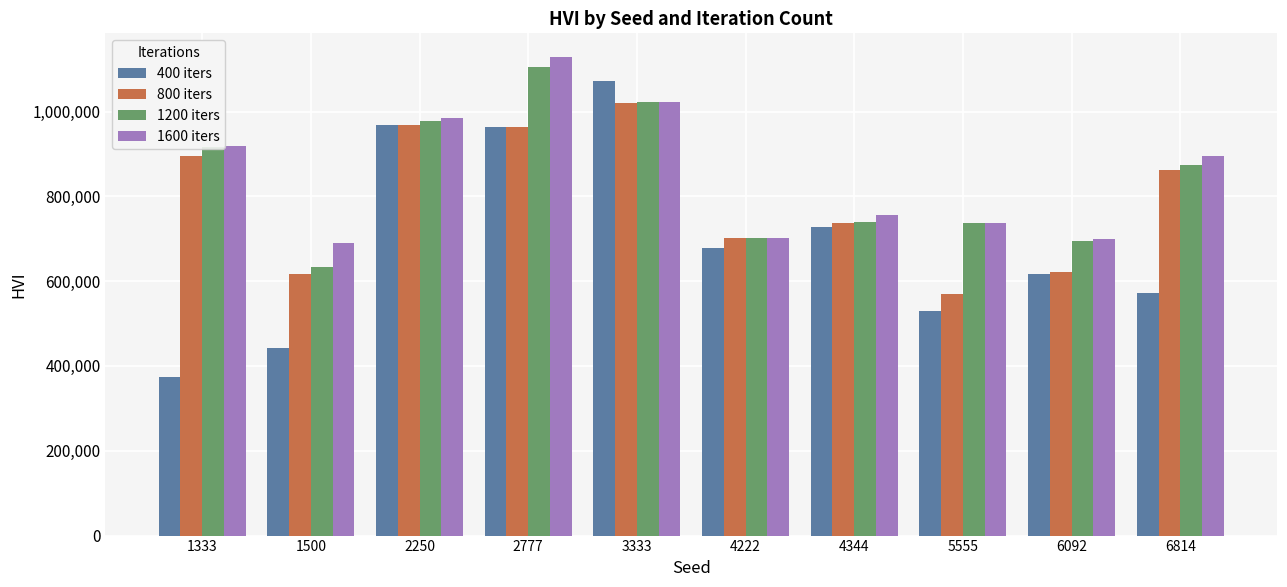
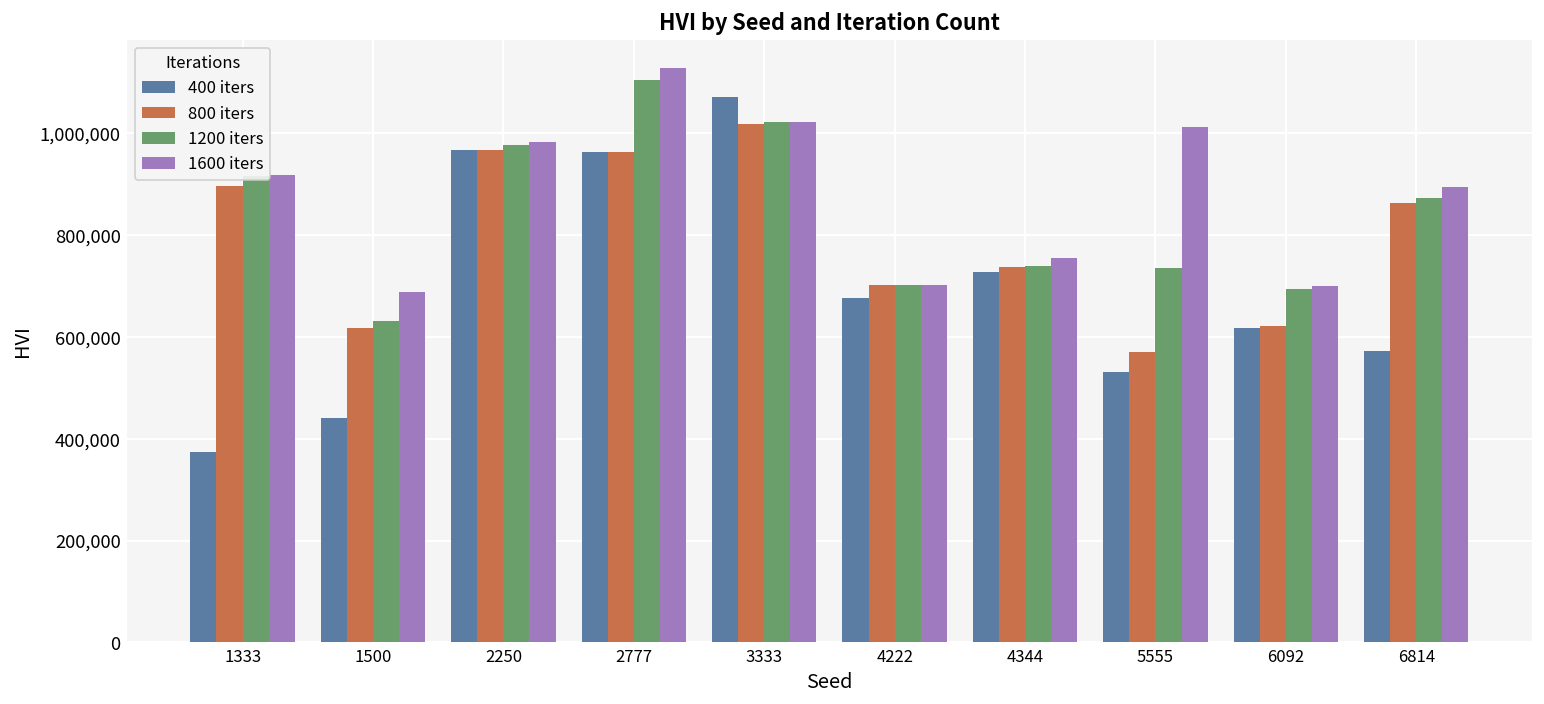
1600 iters, 5555: 740,000 -> 1,010,000
